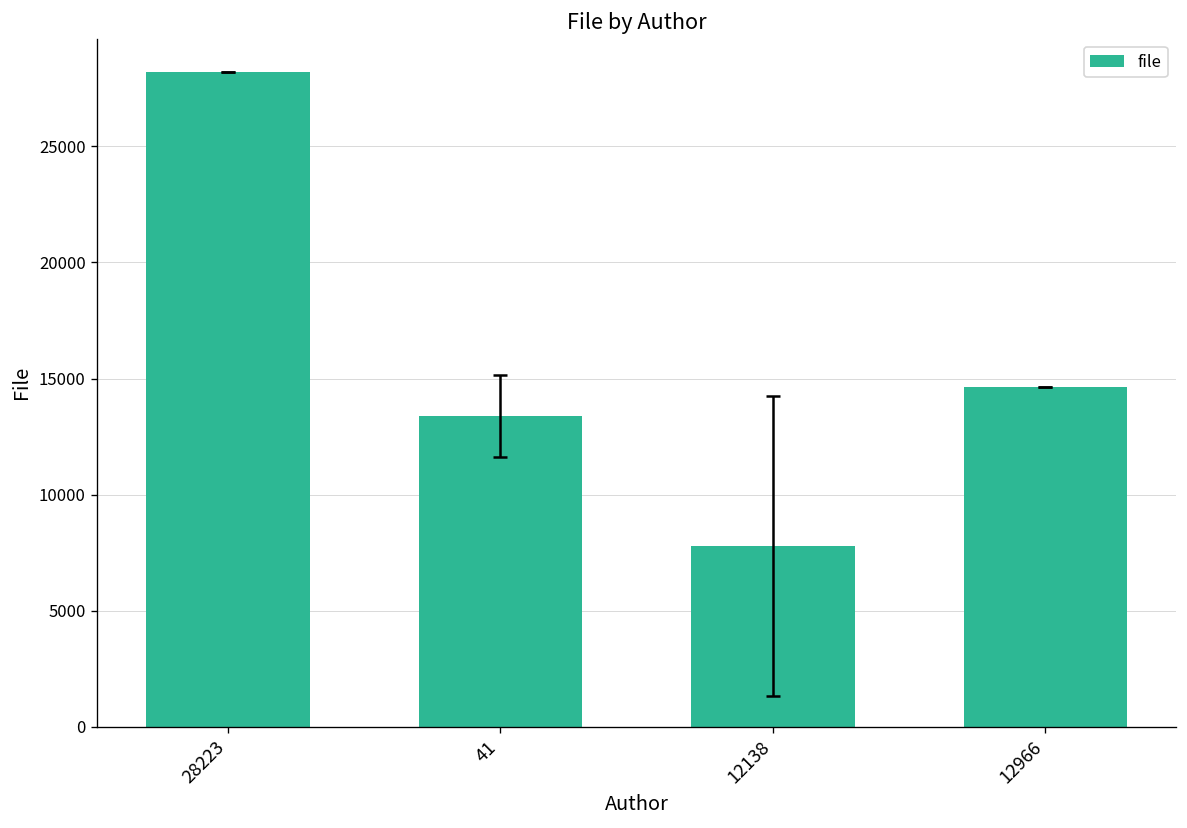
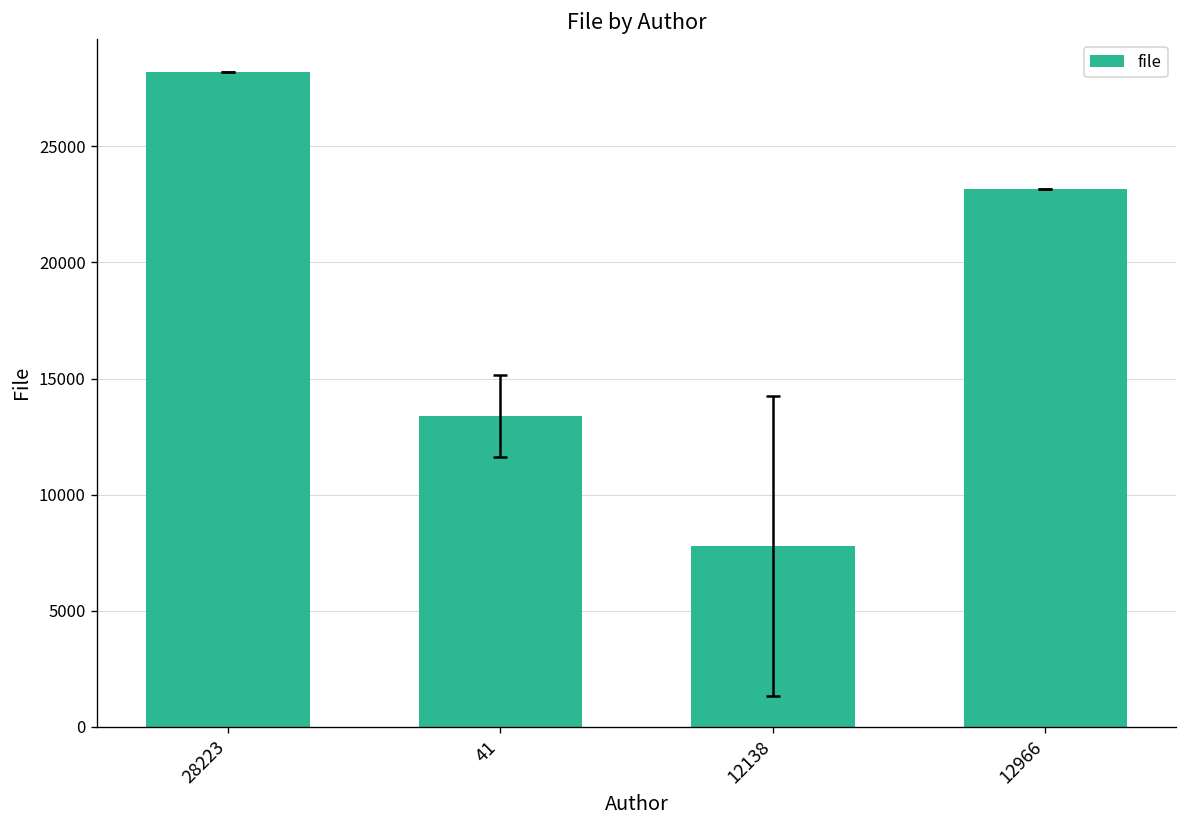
file, 12966: 14700 -> 23200
